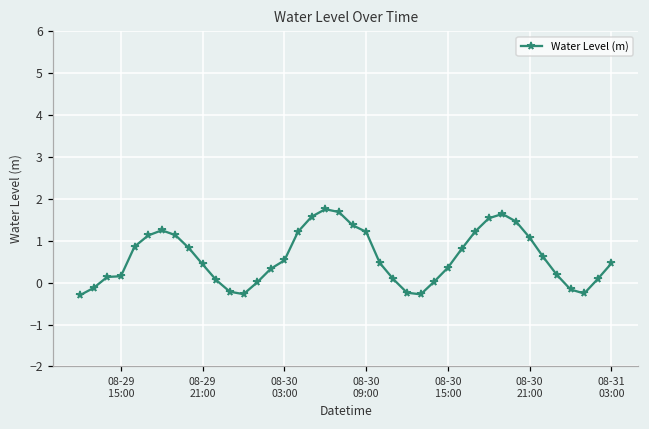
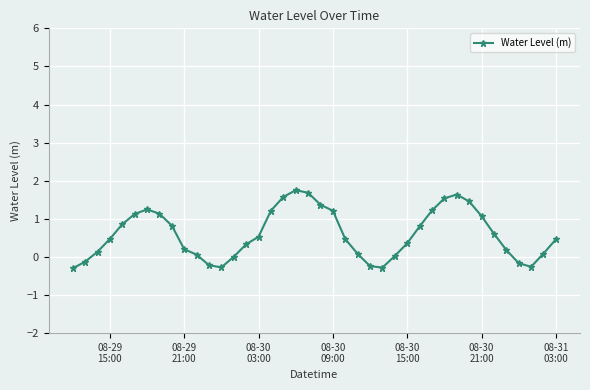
08-29 15:00: 0.2 -> 0.5
08-29 21:00: 0.4 -> 0.2
